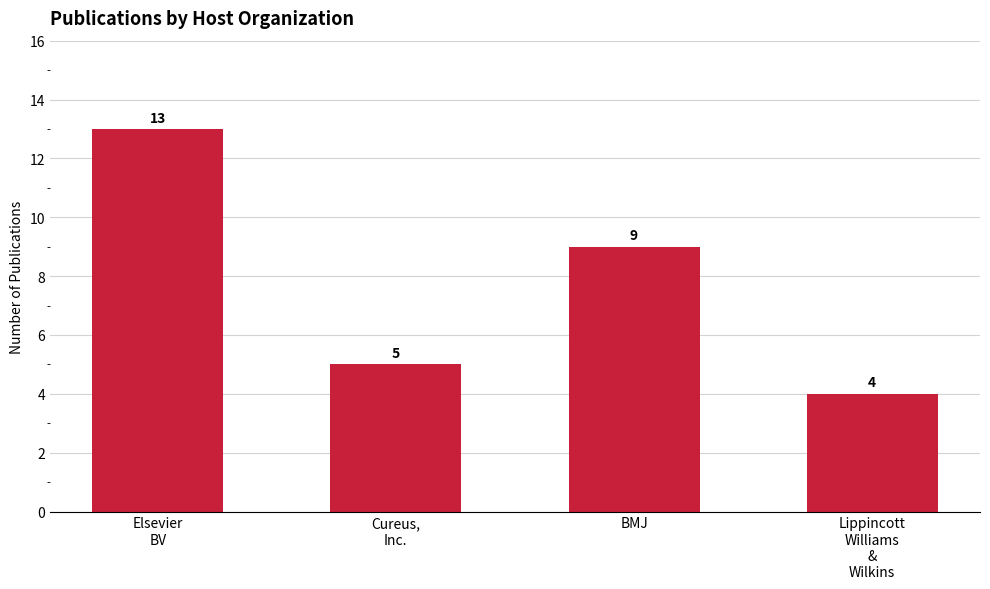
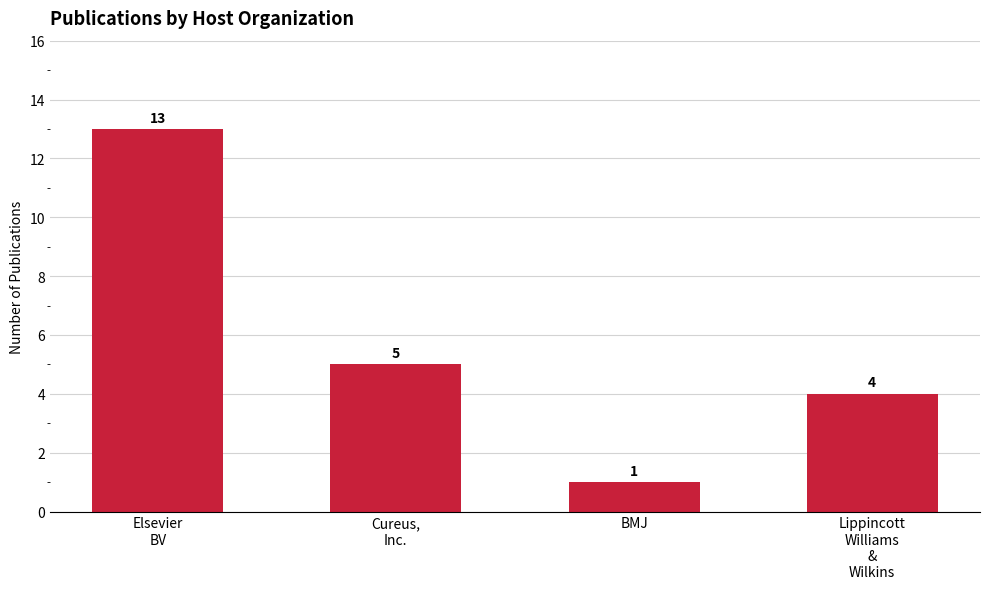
BMJ: 9 -> 1
